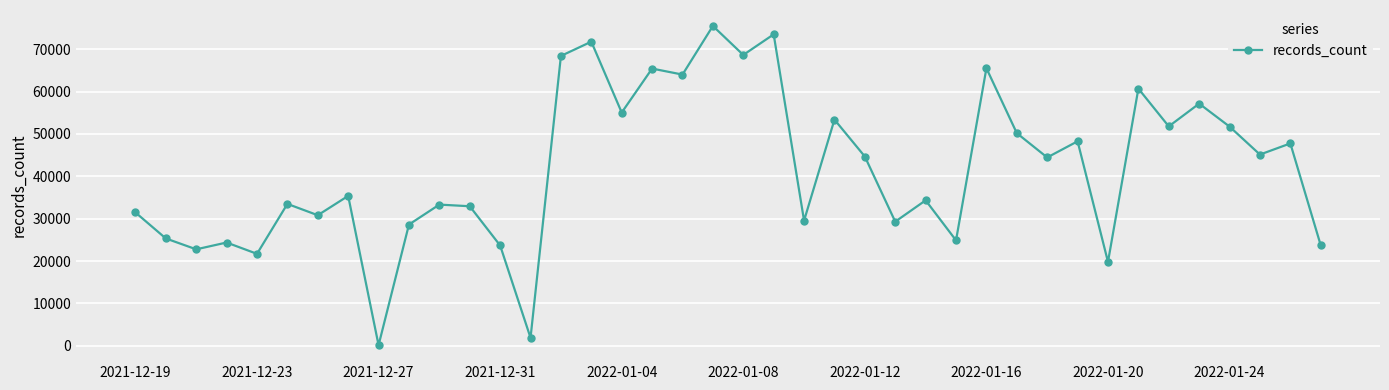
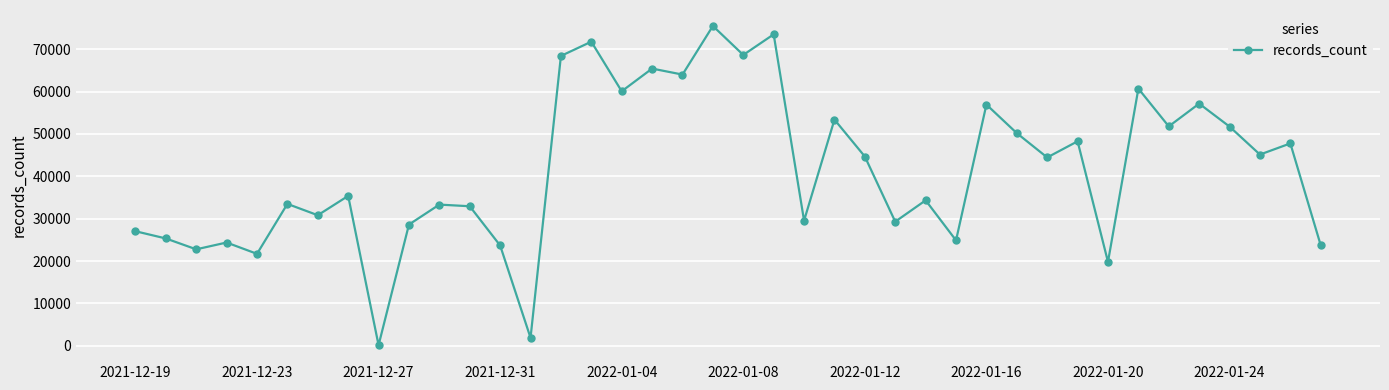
2021-12-19: 31000 -> 27000
2022-01-04: 55000 -> 60000
2022-01-16: 66000 -> 57000
